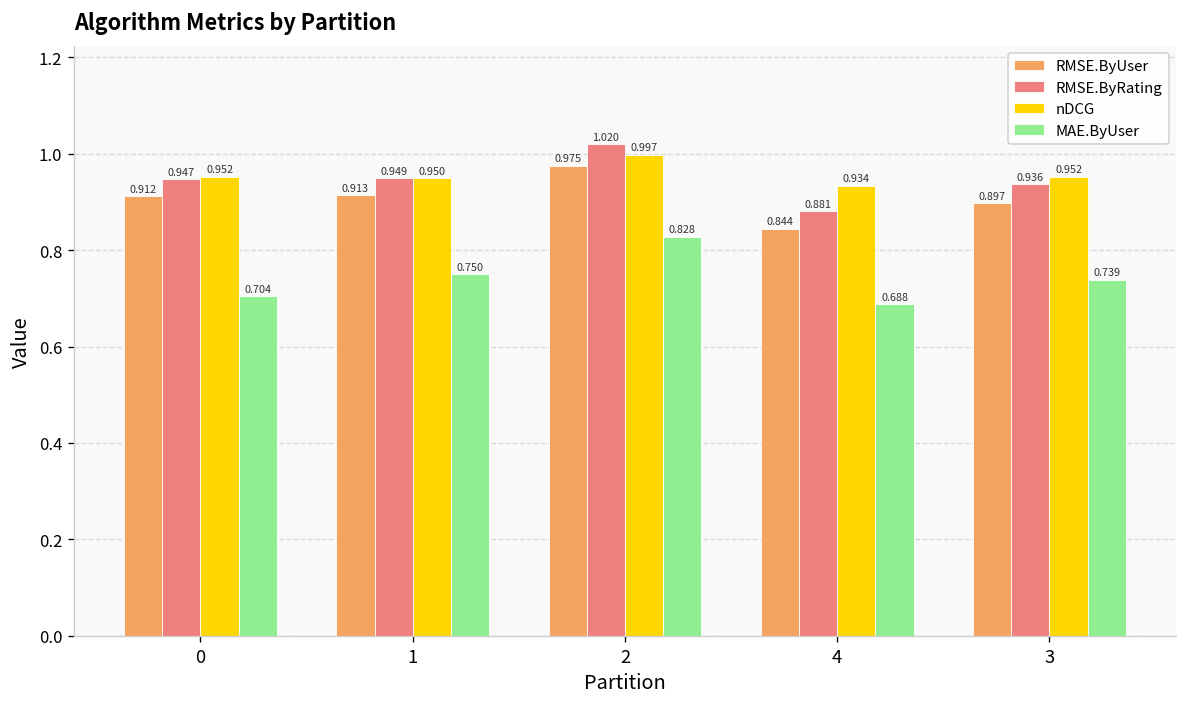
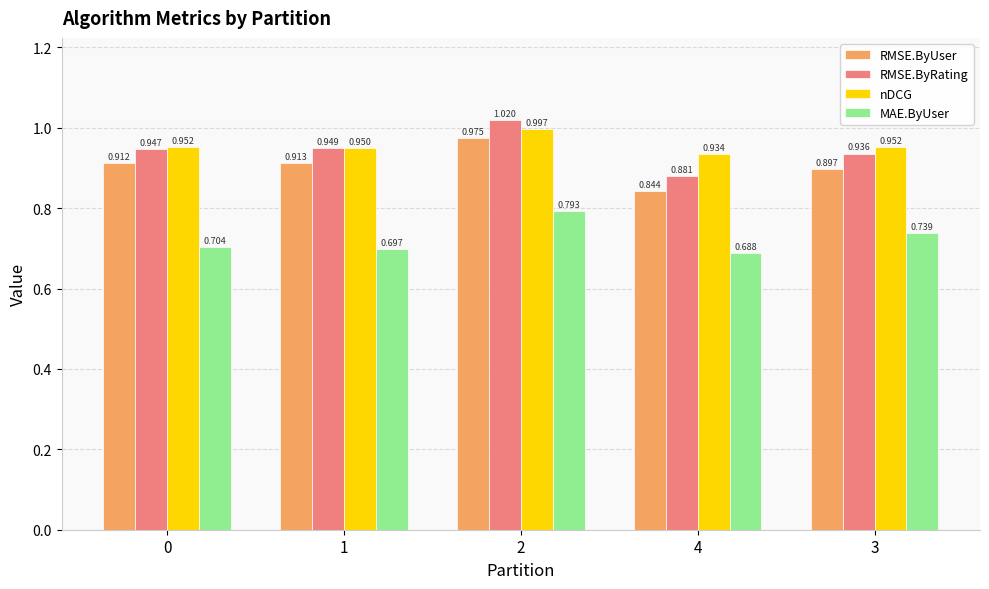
MAE.ByUser, 1: 0.750 -> 0.697
MAE.ByUser, 2: 0.828 -> 0.793
